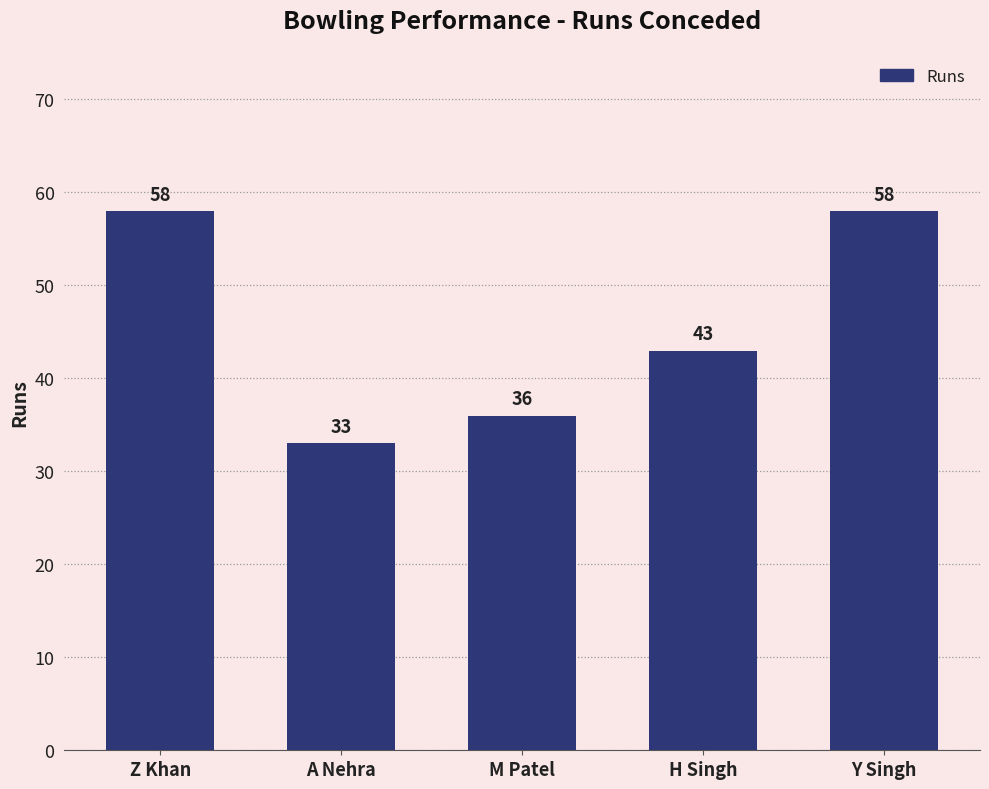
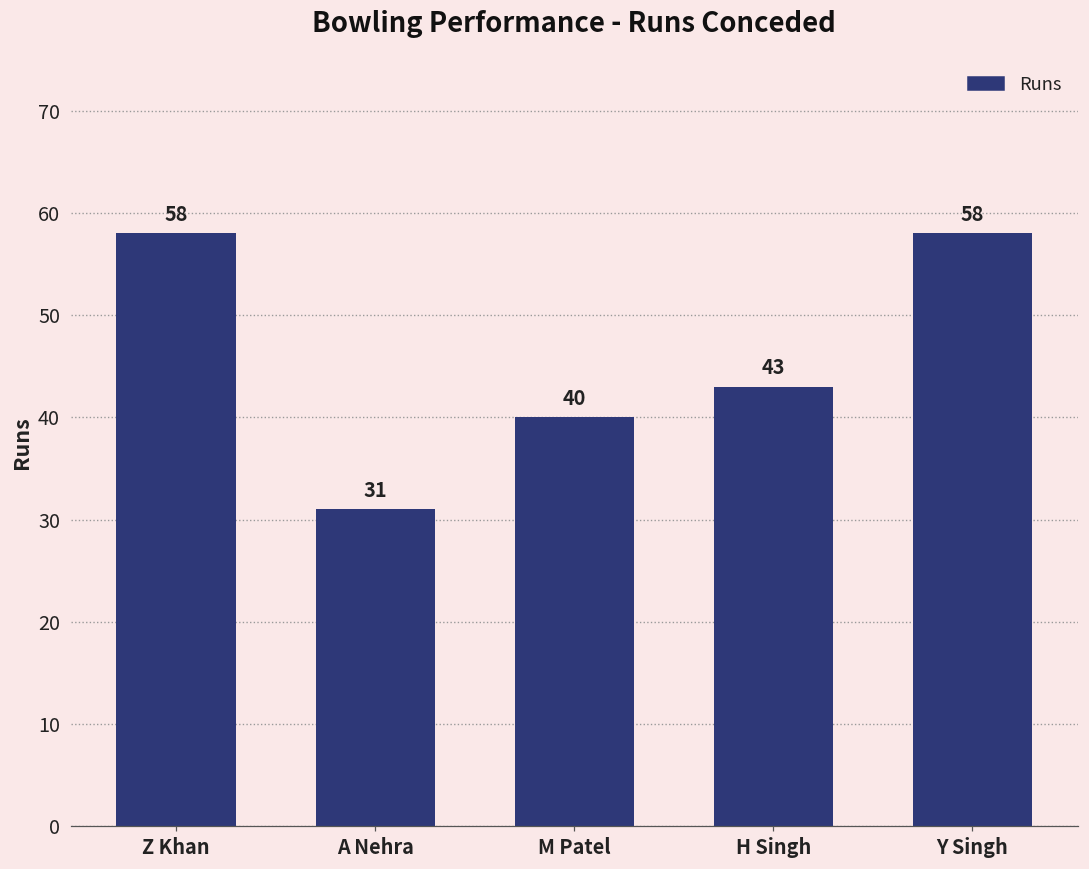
A Nehra: 33 -> 31
M Patel: 36 -> 40
